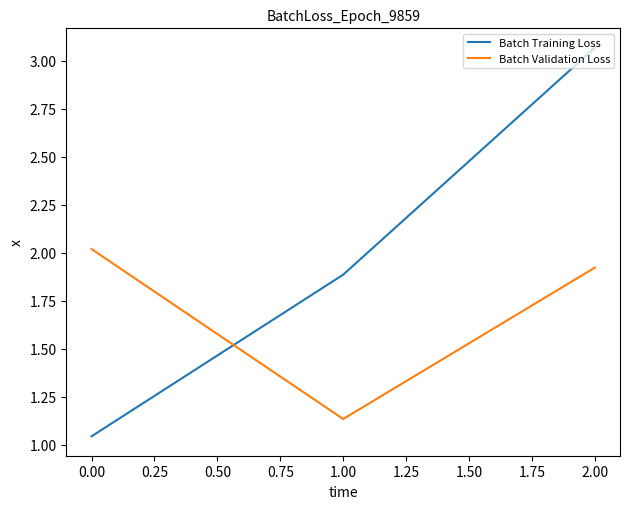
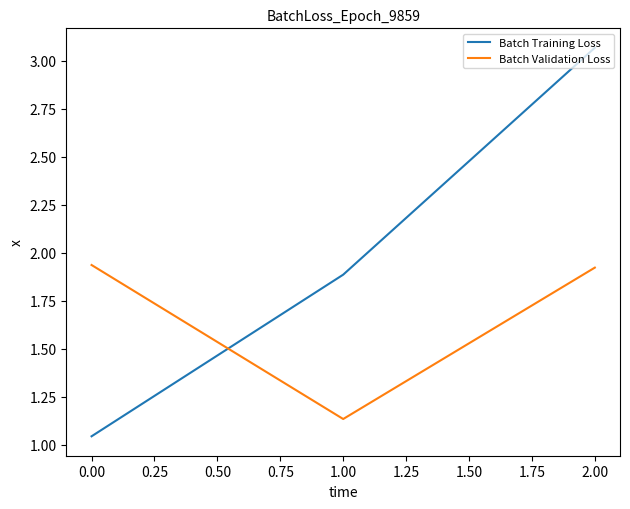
Batch Validation Loss, 0.00: 2.02 -> 1.94
